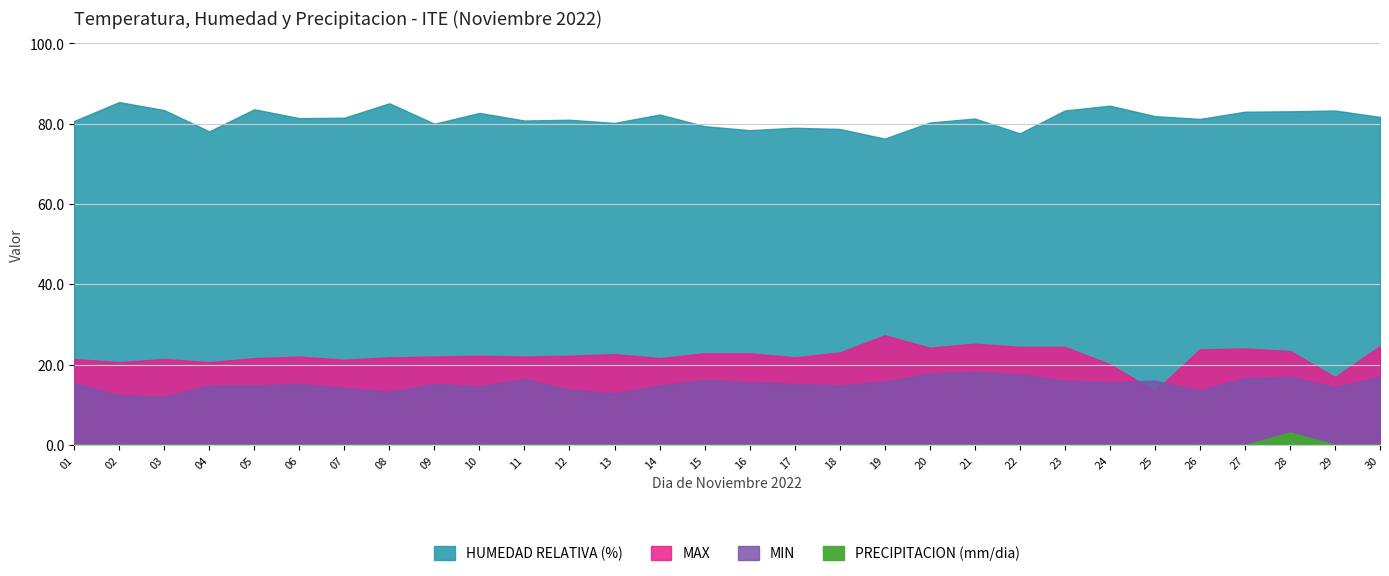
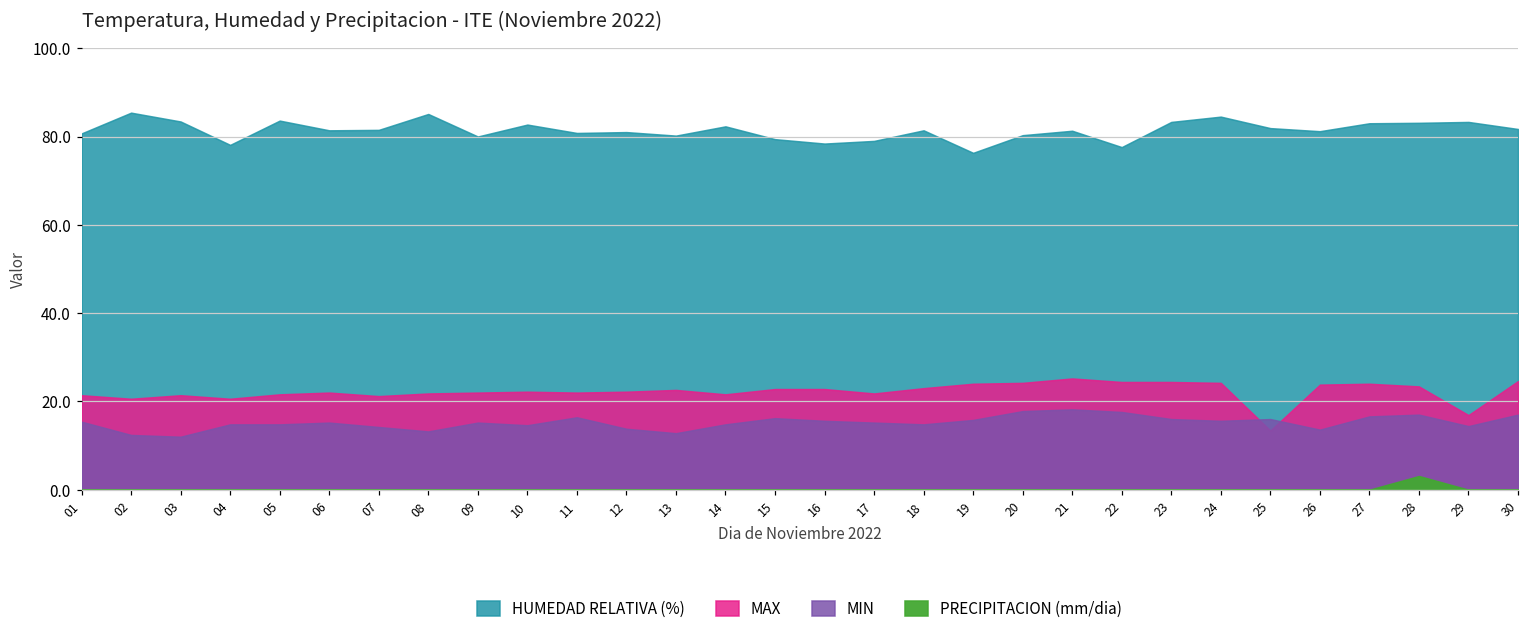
HUMEDAD RELATIVA (%), 18: 79 -> 81
MAX, 19: 27 -> 24
MAX, 24: 20 -> 24
